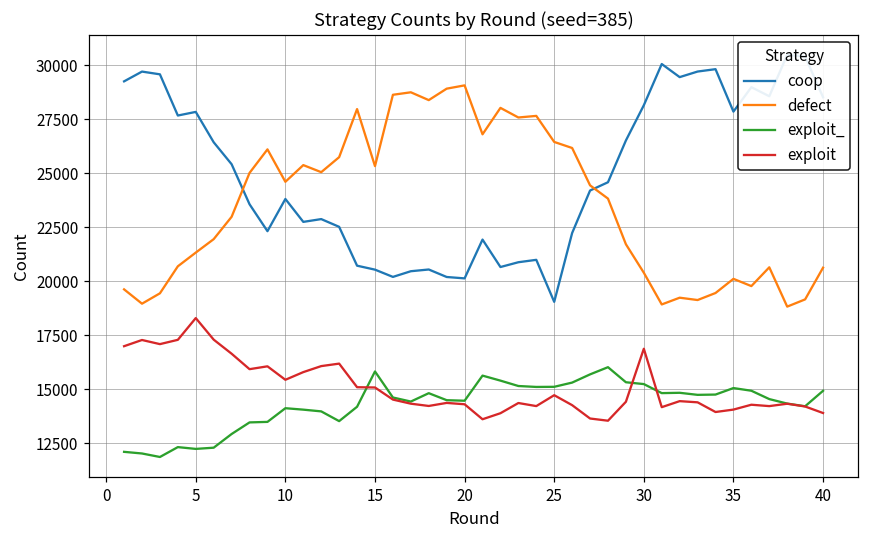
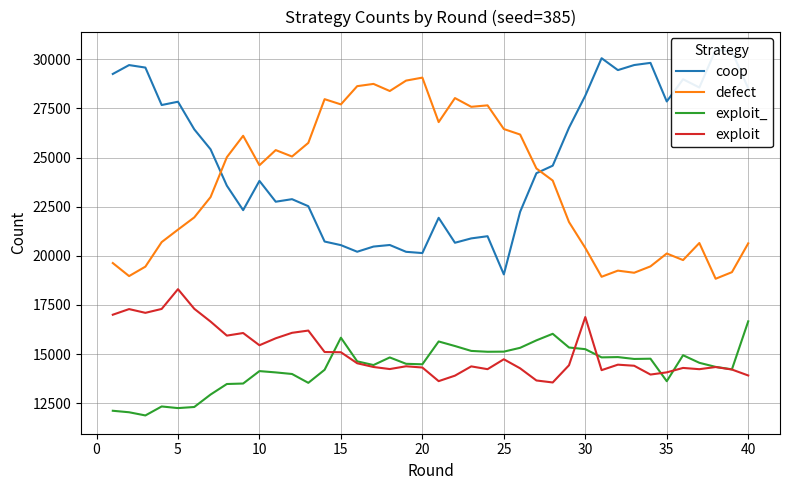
defect, 15: 25300 -> 27700
exploit_, 35: 15100 -> 13600
exploit_, 40: 14900 -> 16700
